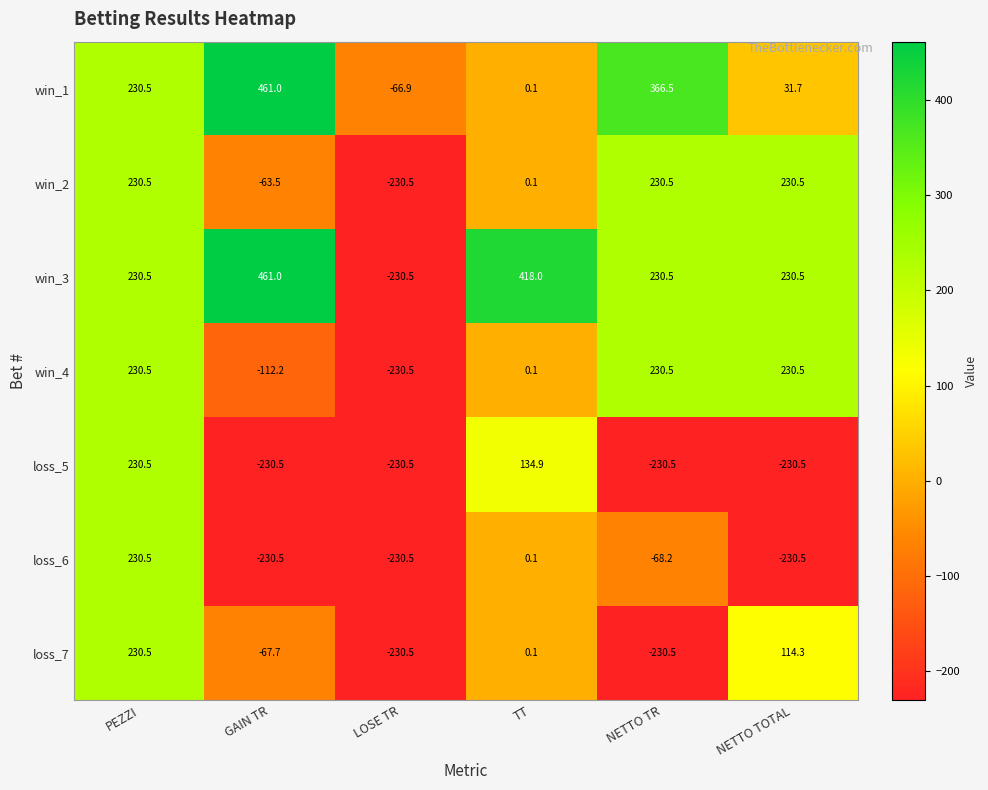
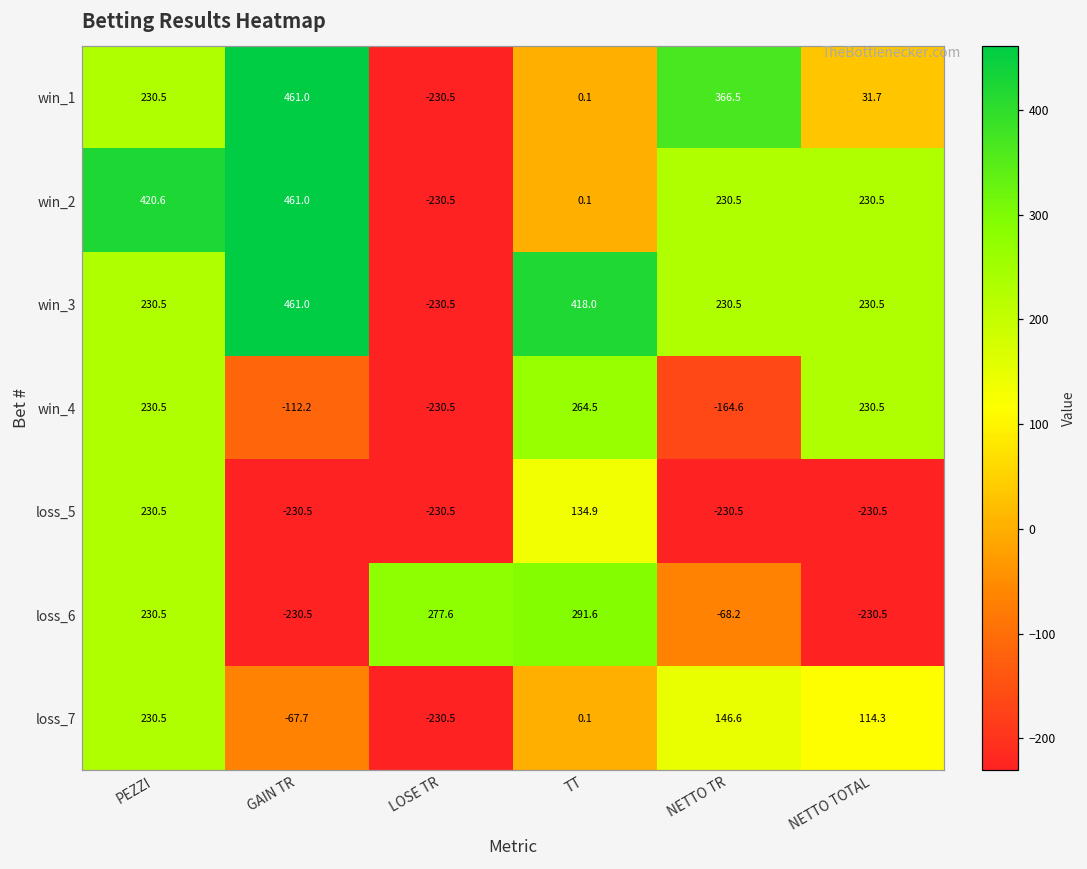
win_1, LOSE TR: -66.9 -> -230.5
win_2, PEZZI: 230.5 -> 420.6
win_2, GAIN TR: -63.5 -> 461.0
win_4, TT: 0.1 -> 264.5
win_4, NETTO TR: 230.5 -> -164.6
loss_6, LOSE TR: -230.5 -> 277.6
loss_6, TT: 0.1 -> 291.6
loss_7, NETTO TR: -230.5 -> 146.6
